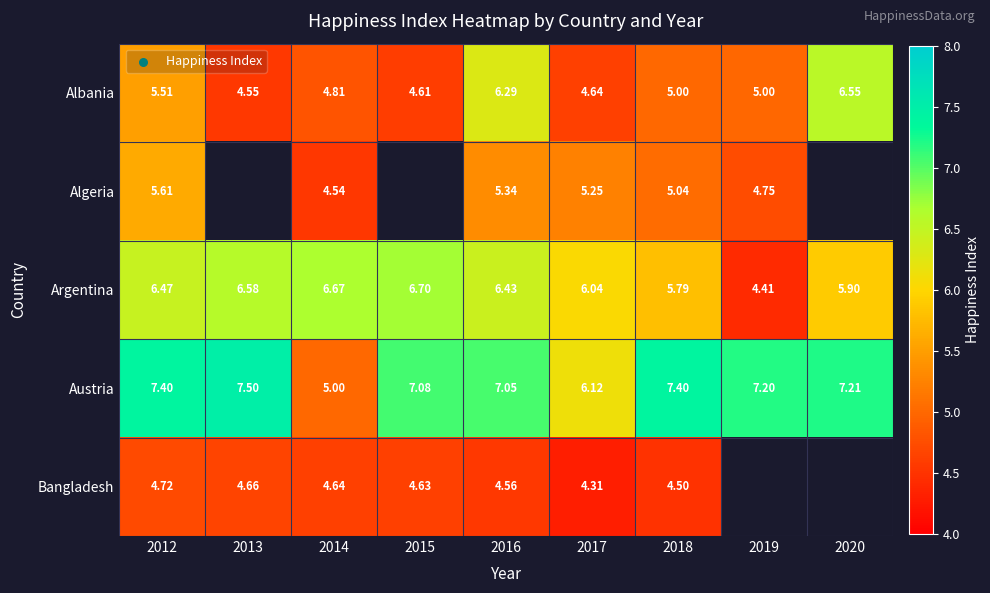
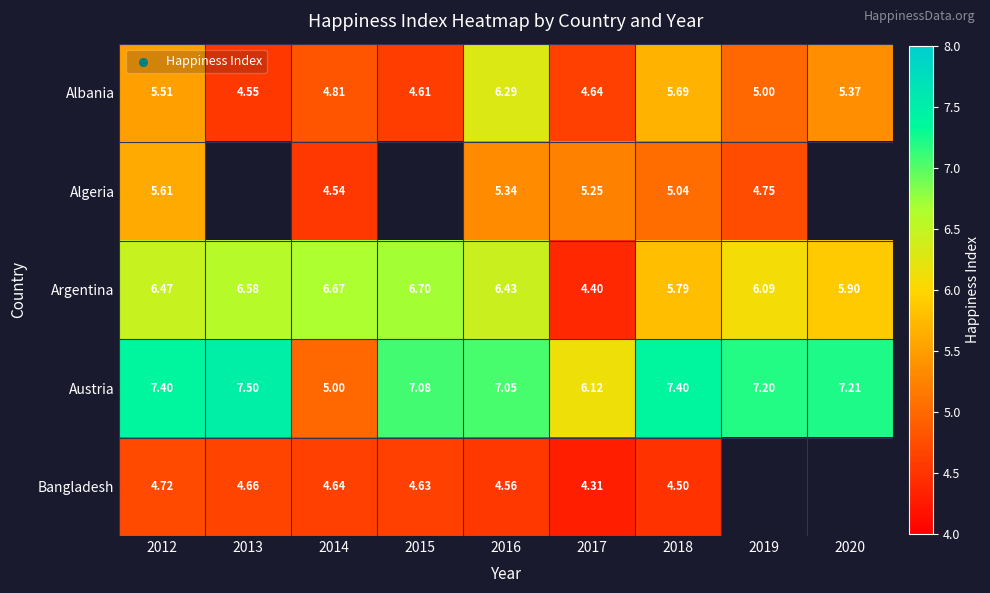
Albania, 2018: 5.00 -> 5.69
Albania, 2020: 6.55 -> 5.37
Argentina, 2017: 6.04 -> 4.40
Argentina, 2019: 4.41 -> 6.09
